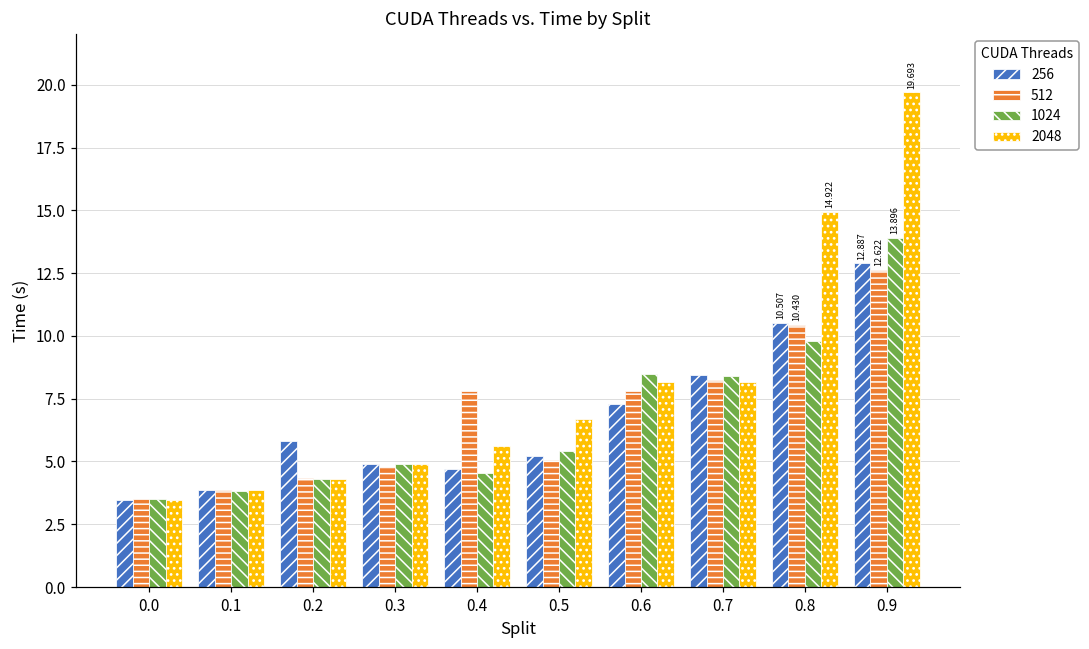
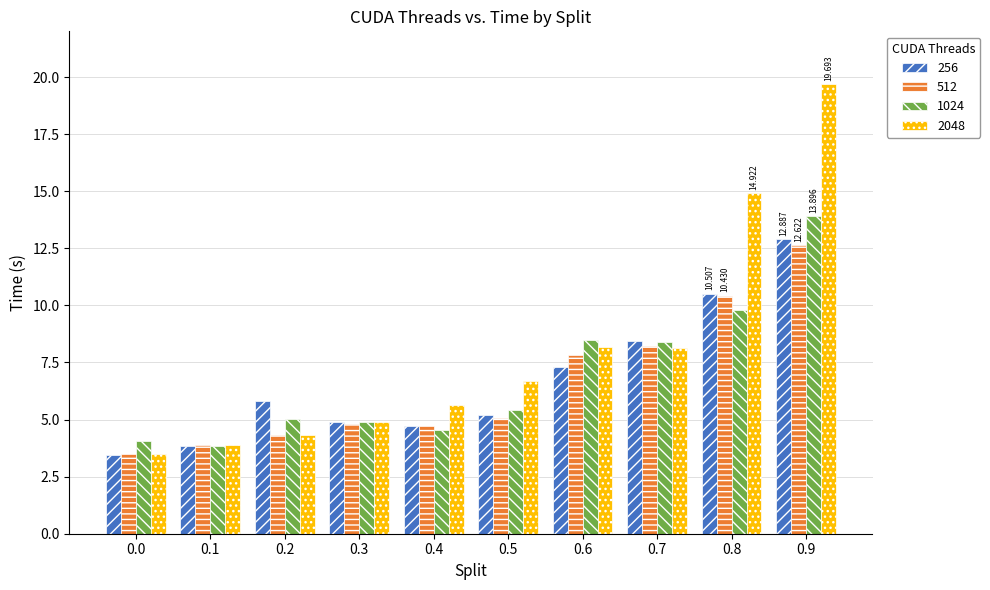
1024, 0.0: 3.5 -> 4.1
1024, 0.2: 4.3 -> 5.0
512, 0.4: 7.8 -> 4.7
